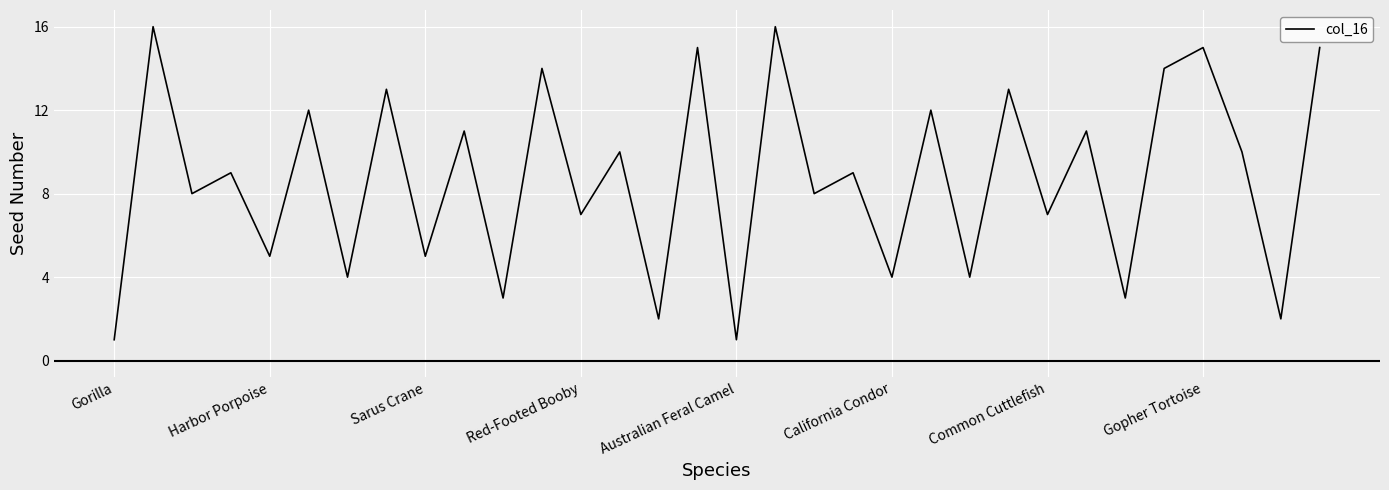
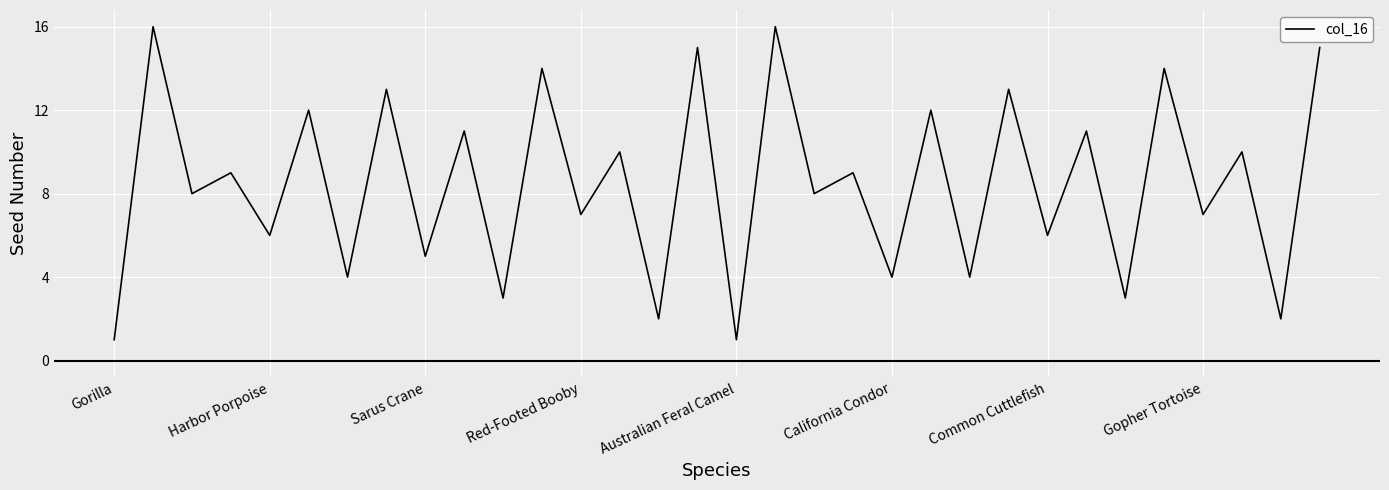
Harbor Porpoise: 5 -> 6
Common Cuttlefish: 7 -> 6
Gopher Tortoise: 15 -> 7
